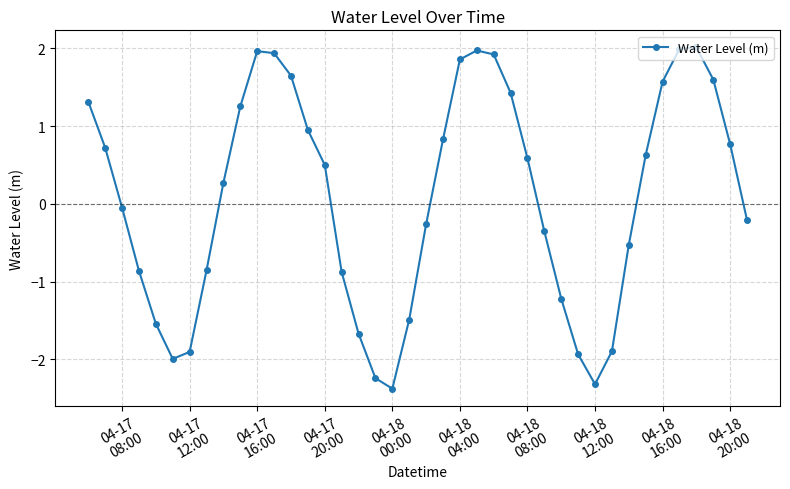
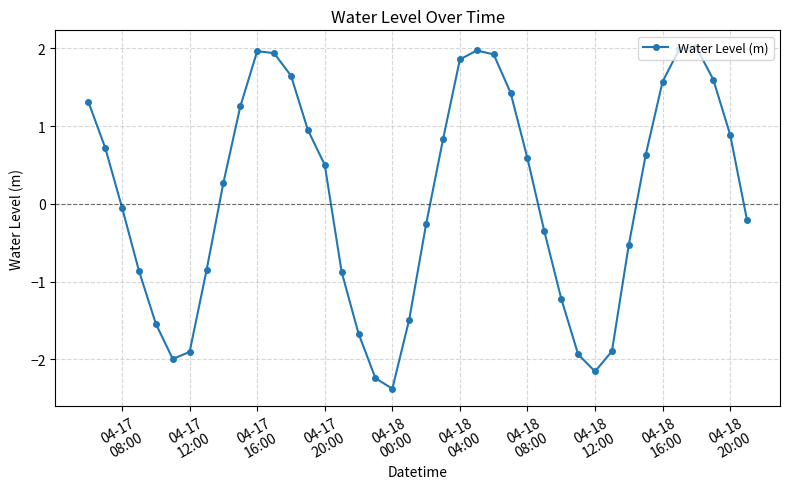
04-18 12:00: -2.3 -> -2.2
04-18 20:00: 0.8 -> 0.9
